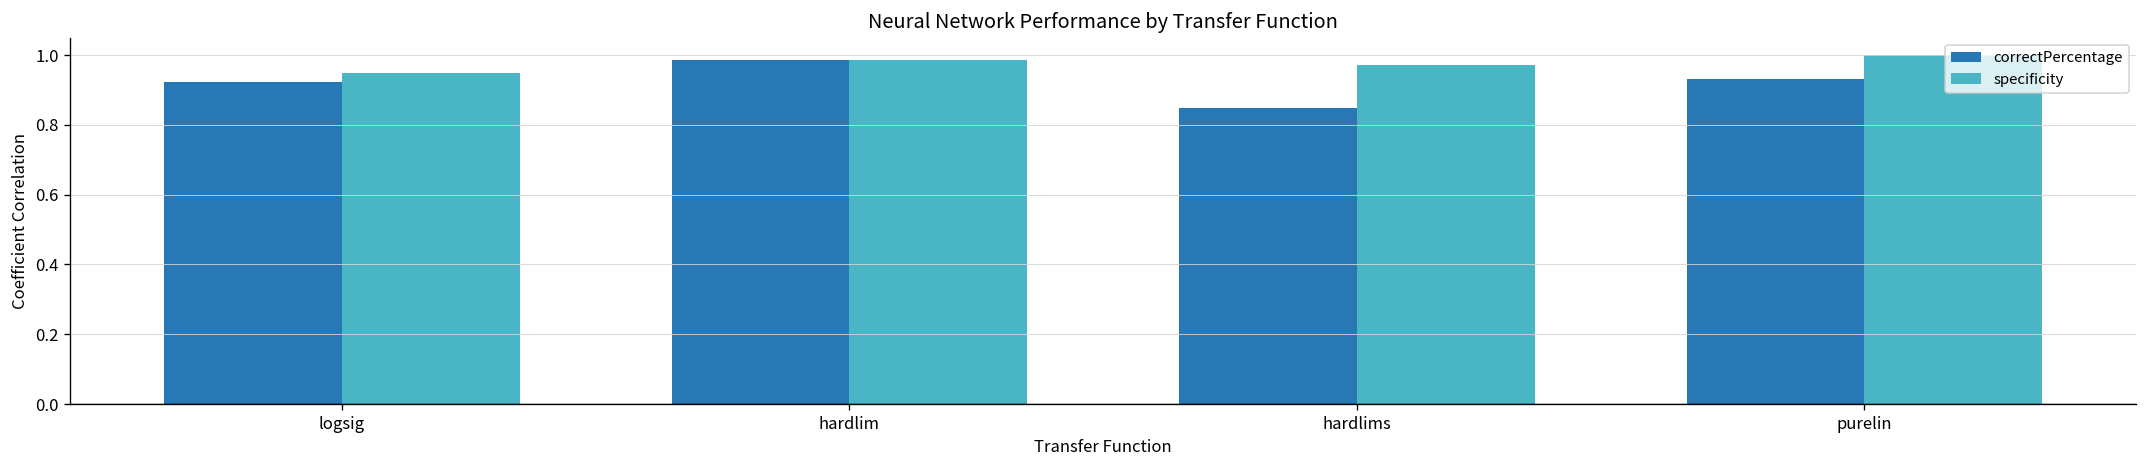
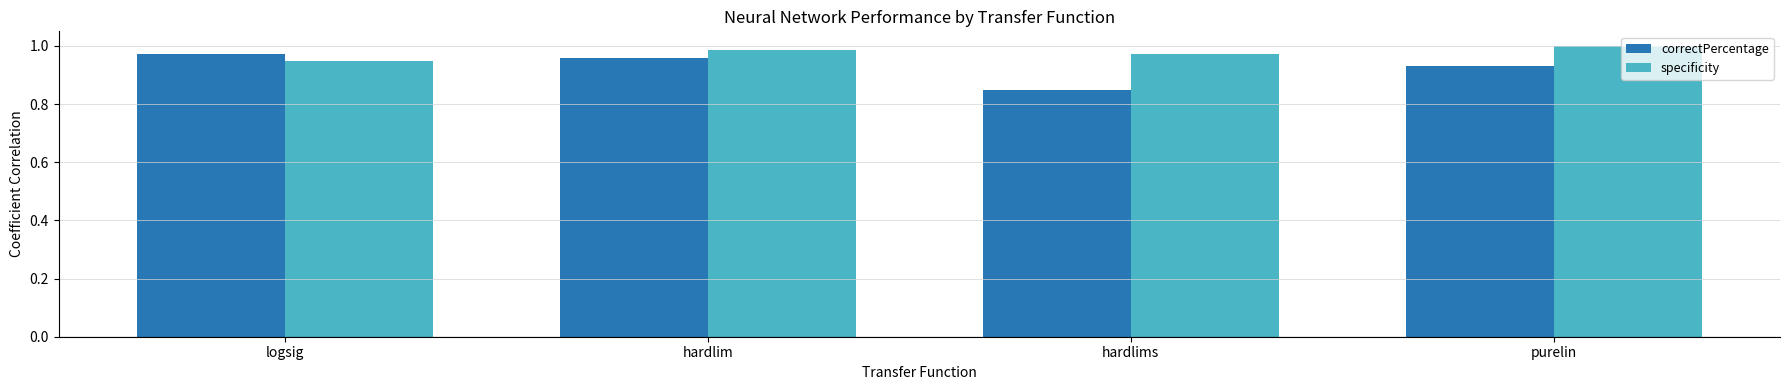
correctPercentage, logsig: 0.92 -> 0.97
correctPercentage, hardlim: 0.99 -> 0.96
